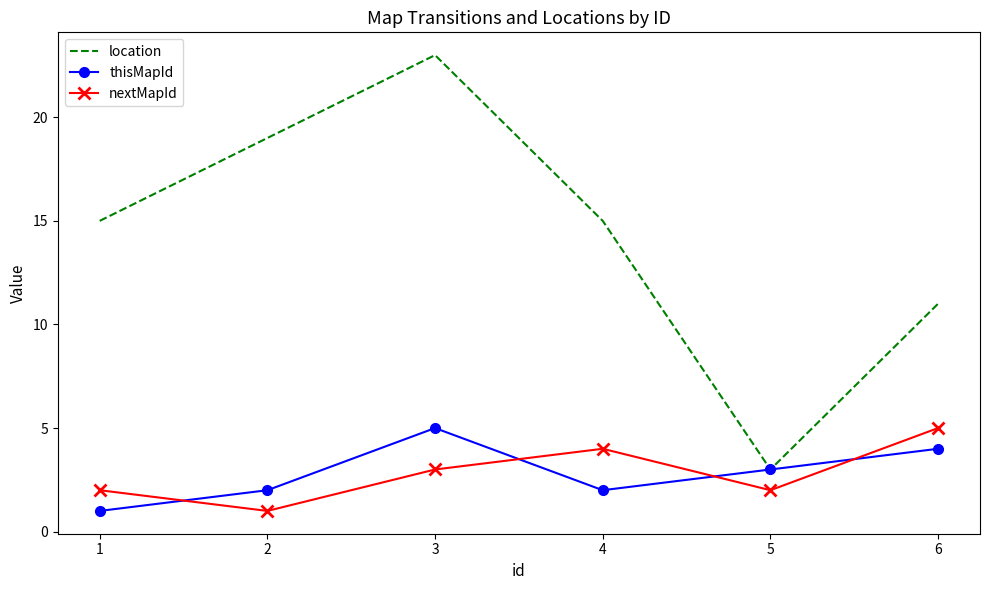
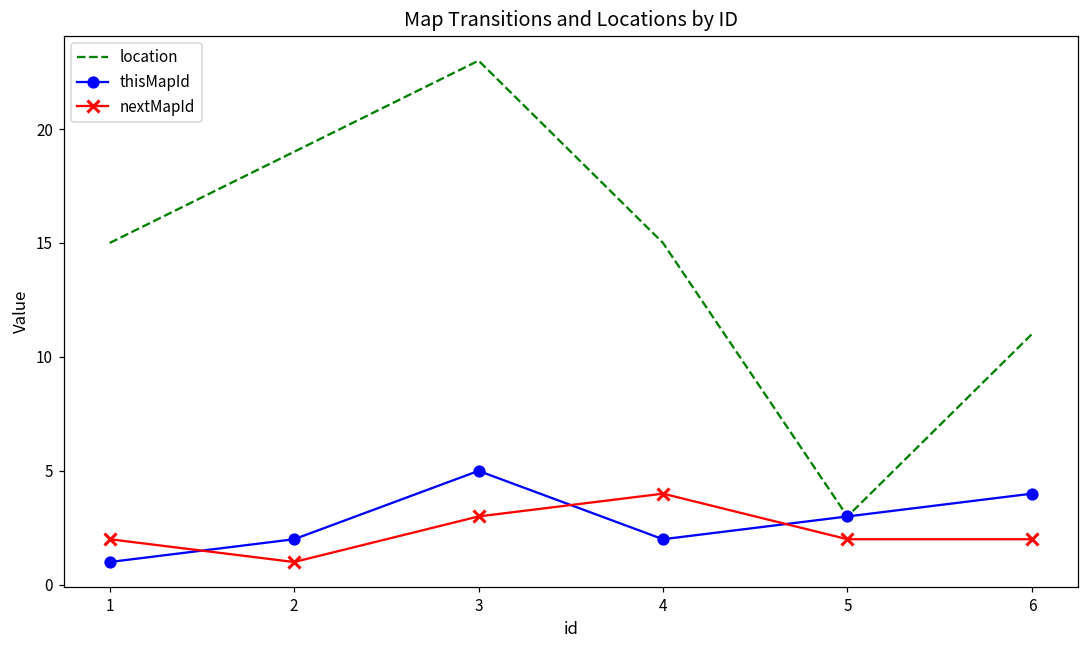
nextMapId, 6: 5 -> 2
